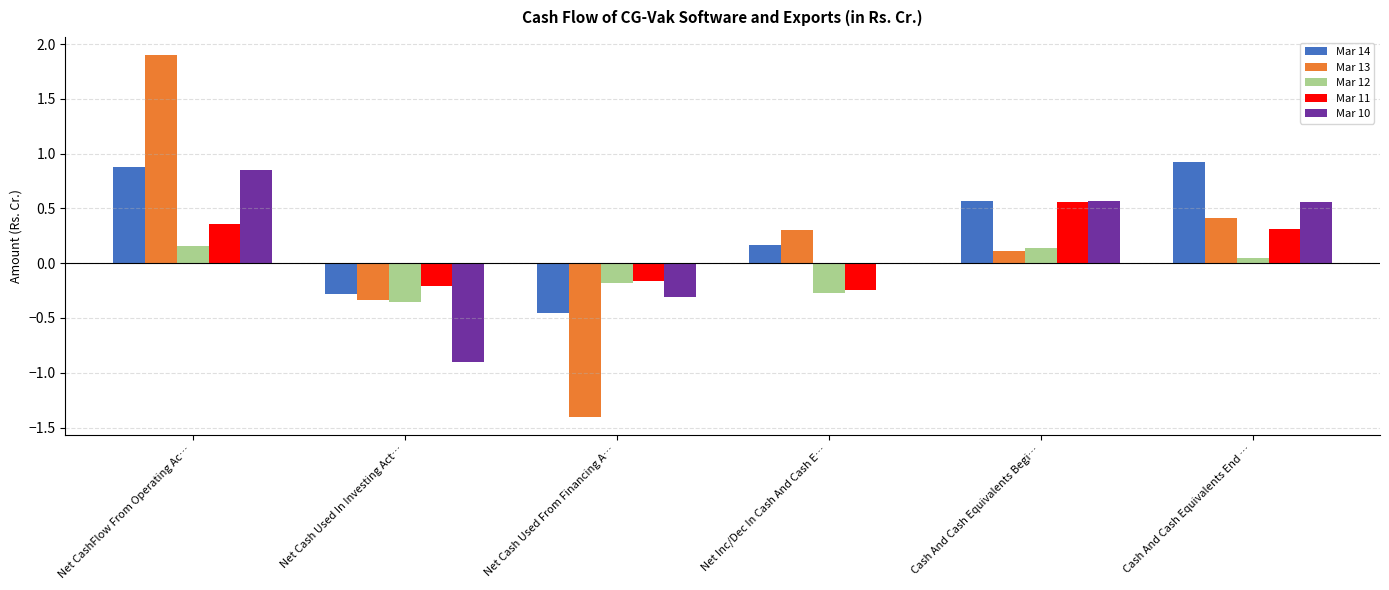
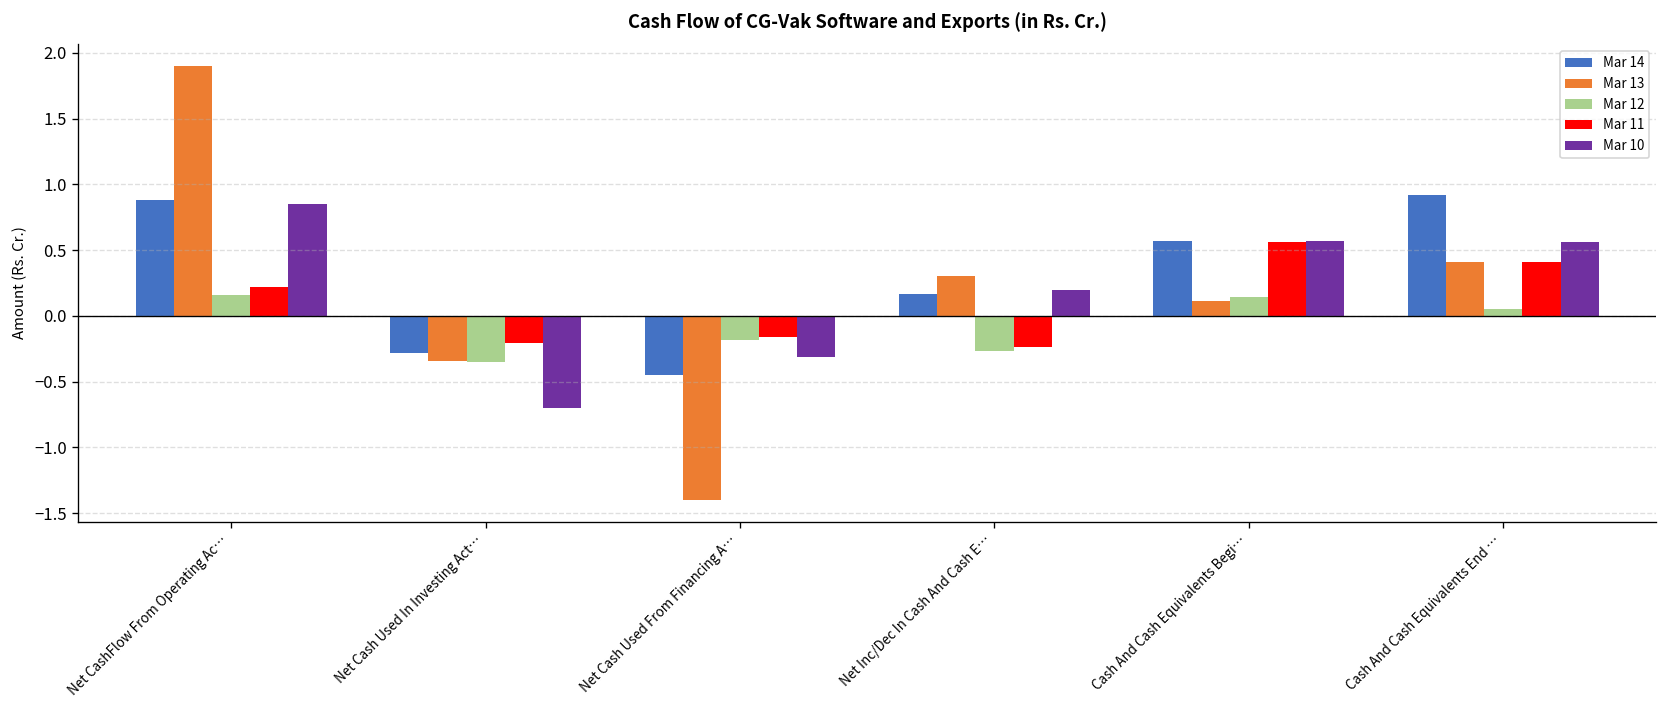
Mar 11, Net CashFlow From Operating Ac…: 0.36 -> 0.22
Mar 10, Net Cash Used In Investing Act…: -0.9 -> -0.7
Mar 10, Net Inc/Dec In Cash And Cash E…: 0.0 -> 0.2
Mar 11, Cash And Cash Equivalents End …: 0.31 -> 0.41
